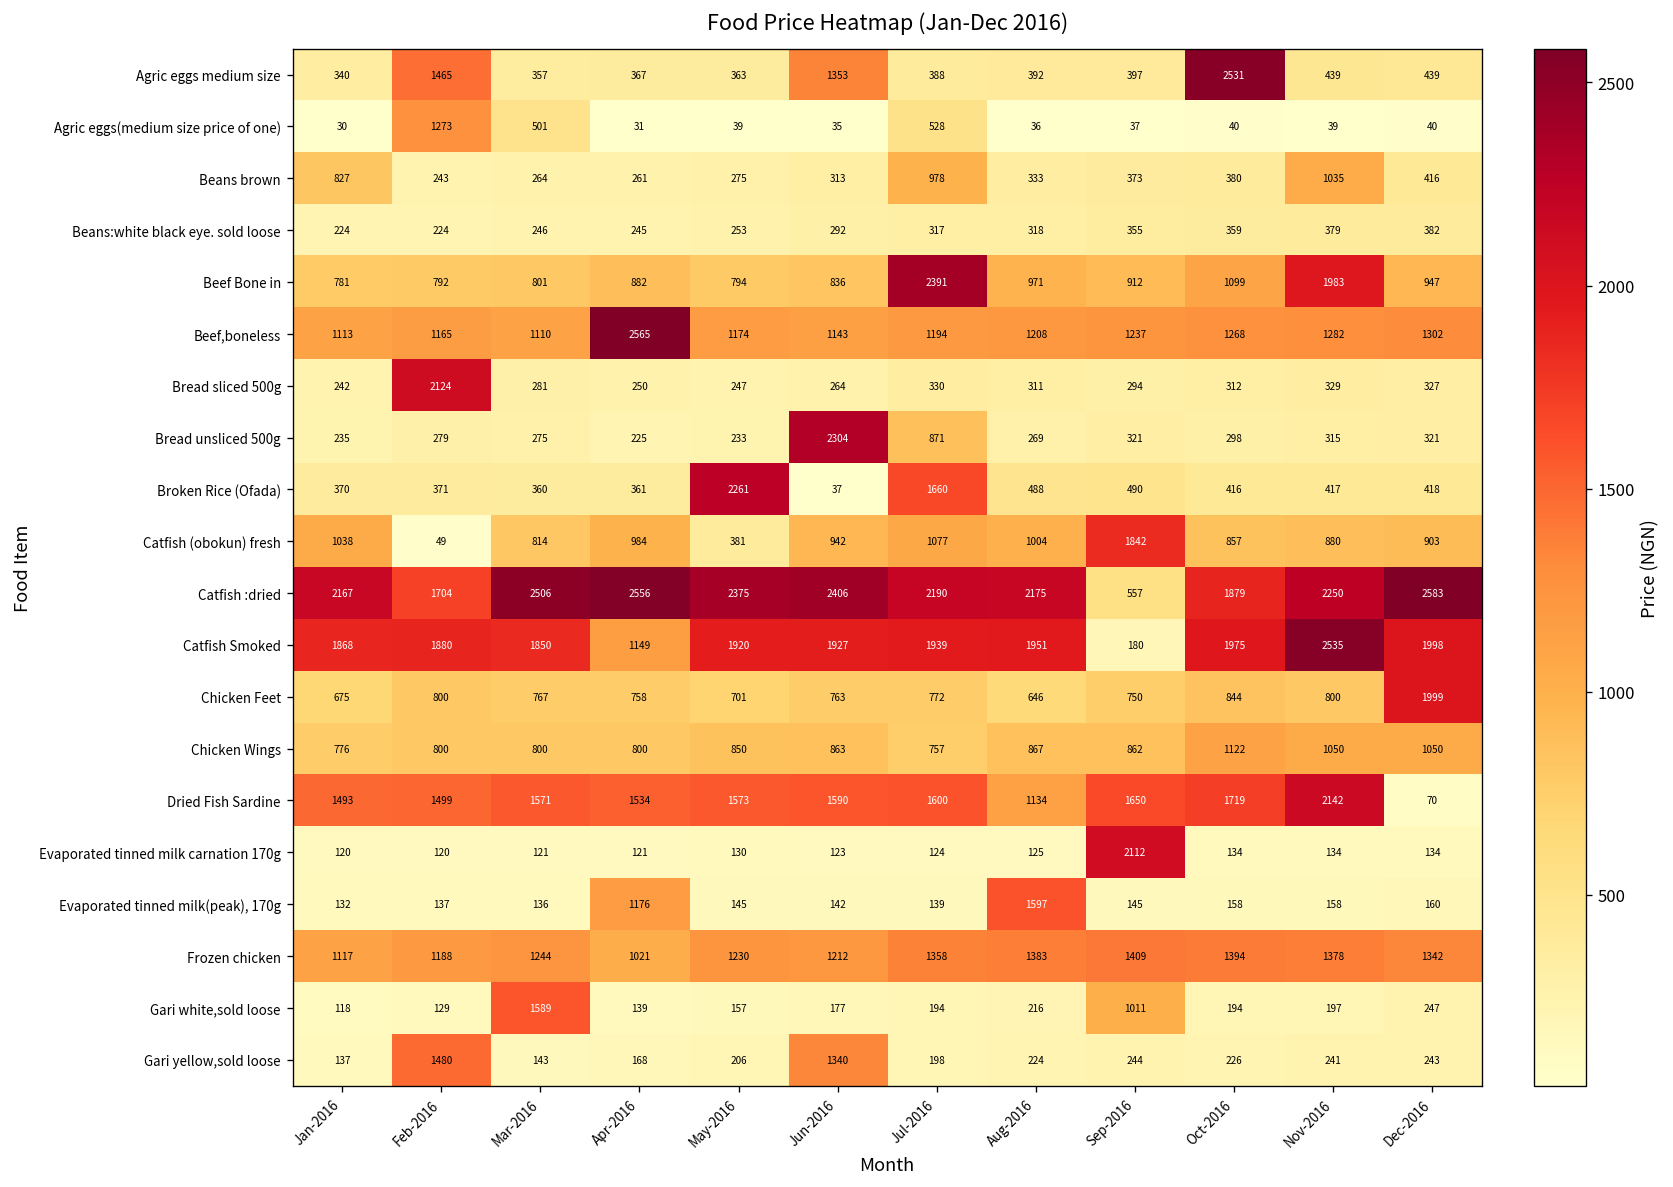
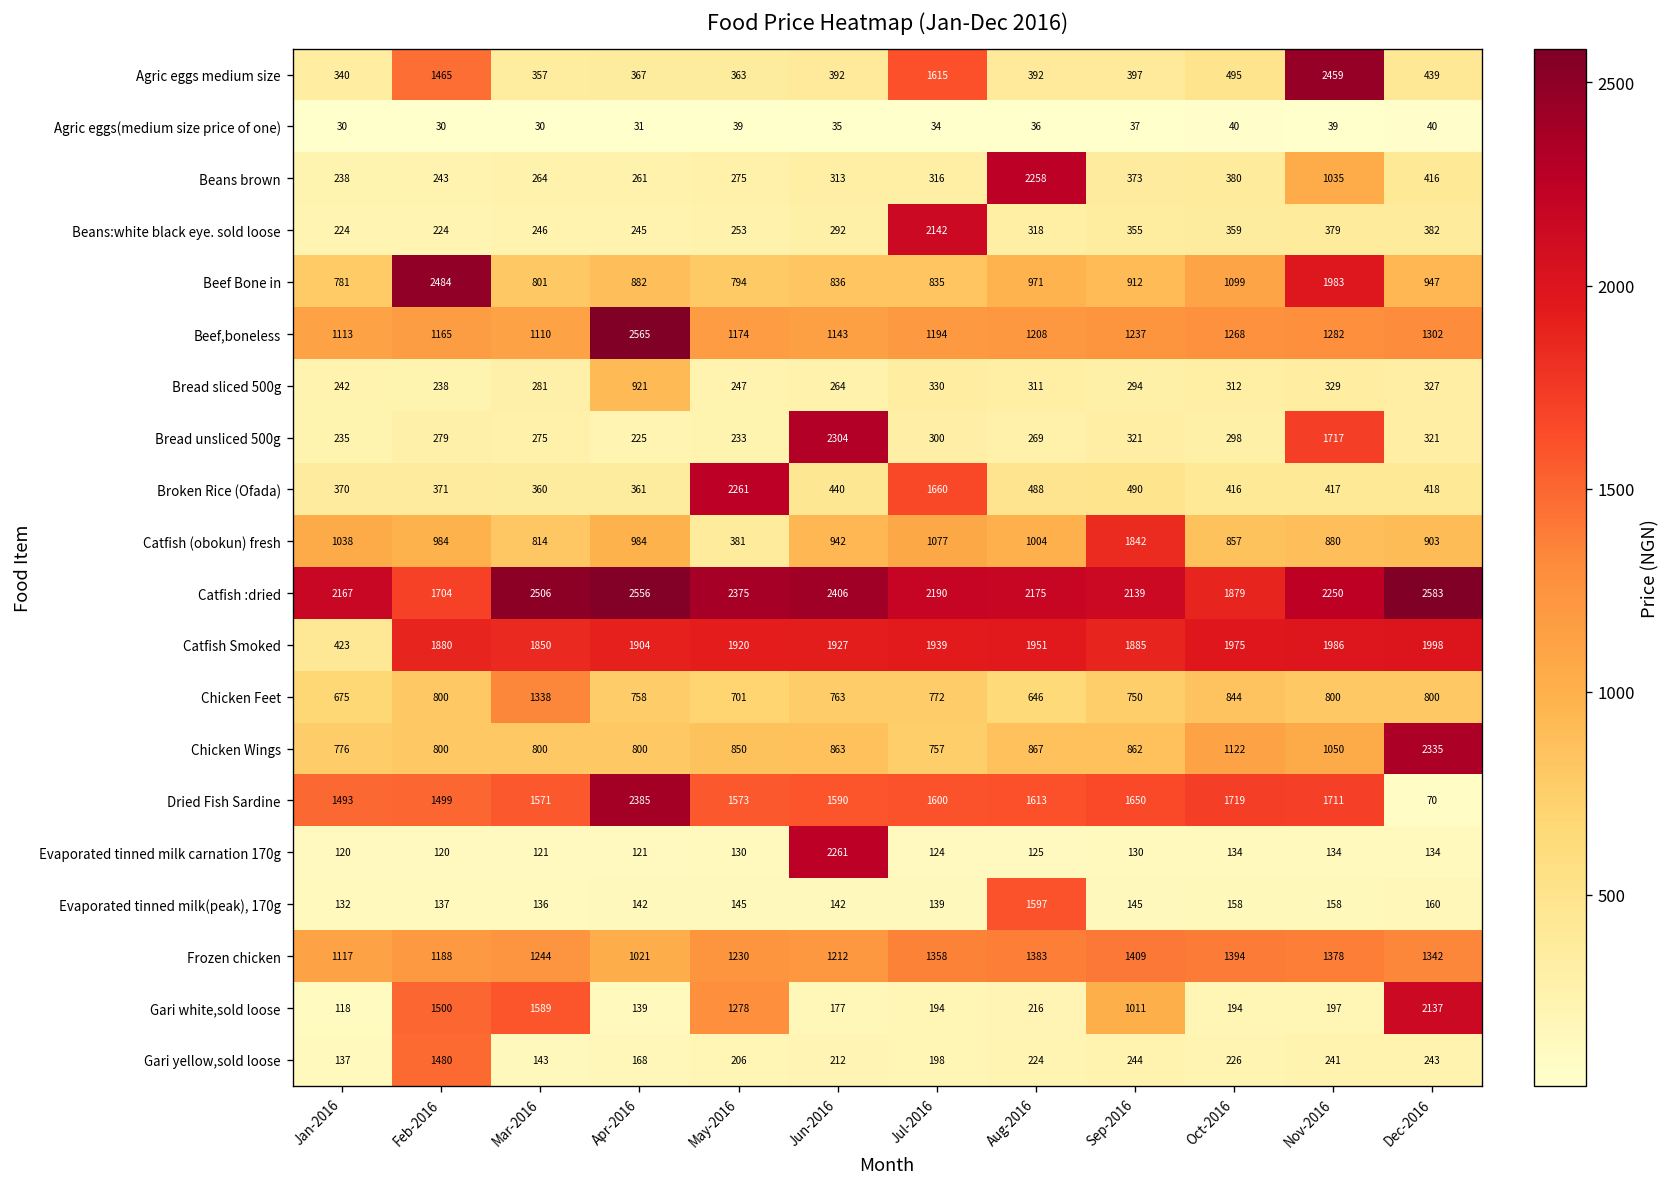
Agric eggs medium size, Jun-2016: 1353 -> 392
Agric eggs medium size, Jul-2016: 388 -> 1615
Agric eggs medium size, Oct-2016: 2531 -> 495
Agric eggs medium size, Nov-2016: 439 -> 2459
Agric eggs(medium size price of one), Feb-2016: 1273 -> 30
Agric eggs(medium size price of one), Mar-2016: 501 -> 30
Agric eggs(medium size price of one), Jul-2016: 528 -> 34
Beans brown, Jan-2016: 827 -> 238
Beans brown, Jul-2016: 978 -> 316
Beans brown, Aug-2016: 333 -> 2258
Beans:white black eye. sold loose, Jul-2016: 317 -> 2142
Beef Bone in, Feb-2016: 792 -> 2484
Beef Bone in, Jul-2016: 2391 -> 835
Bread sliced 500g, Feb-2016: 2124 -> 238
Bread sliced 500g, Apr-2016: 250 -> 921
Bread unsliced 500g, Jul-2016: 871 -> 300
Bread unsliced 500g, Nov-2016: 315 -> 1717
Broken Rice (Ofada), Jun-2016: 37 -> 440
Catfish (obokun) fresh, Feb-2016: 49 -> 984
Catfish :dried, Sep-2016: 557 -> 2139
Catfish Smoked, Jan-2016: 1868 -> 423
Catfish Smoked, Apr-2016: 1149 -> 1904
Catfish Smoked, Sep-2016: 180 -> 1885
Catfish Smoked, Nov-2016: 2535 -> 1986
Chicken Feet, Mar-2016: 767 -> 1338
Chicken Feet, Dec-2016: 1999 -> 800
Chicken Wings, Dec-2016: 1050 -> 2335
Dried Fish Sardine, Apr-2016: 1534 -> 2385
Dried Fish Sardine, Aug-2016: 1134 -> 1613
Dried Fish Sardine, Nov-2016: 2142 -> 1711
Evaporated tinned milk carnation 170g, Jun-2016: 123 -> 2261
Evaporated tinned milk carnation 170g, Sep-2016: 2112 -> 130
Evaporated tinned milk(peak), 170g, Apr-2016: 1176 -> 142
Gari white,sold loose, Feb-2016: 129 -> 1500
Gari white,sold loose, May-2016: 157 -> 1278
Gari white,sold loose, Dec-2016: 247 -> 2137
Gari yellow,sold loose, Jun-2016: 1340 -> 212
